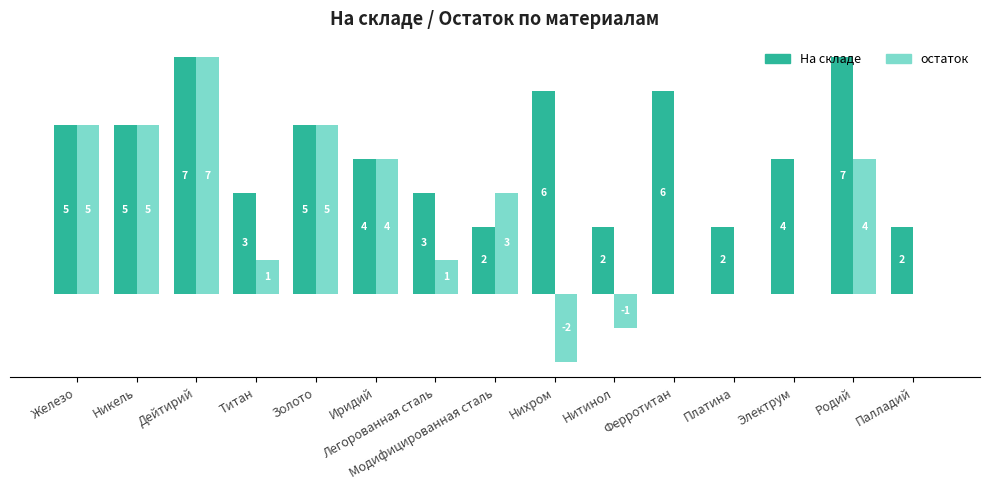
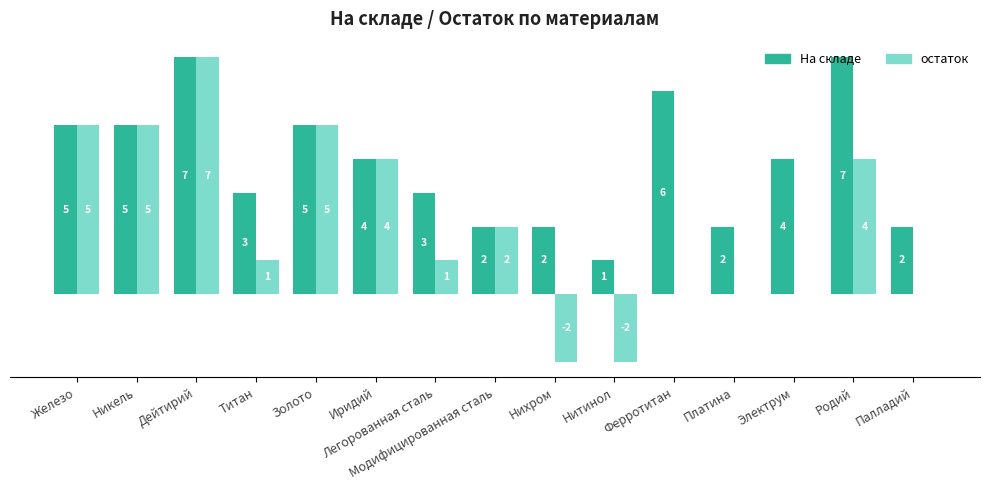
остаток, Модифицированная сталь: 3 -> 2
На складе, Нихром: 6 -> 2
На складе, Нитинол: 2 -> 1
остаток, Нитинол: -1 -> -2
